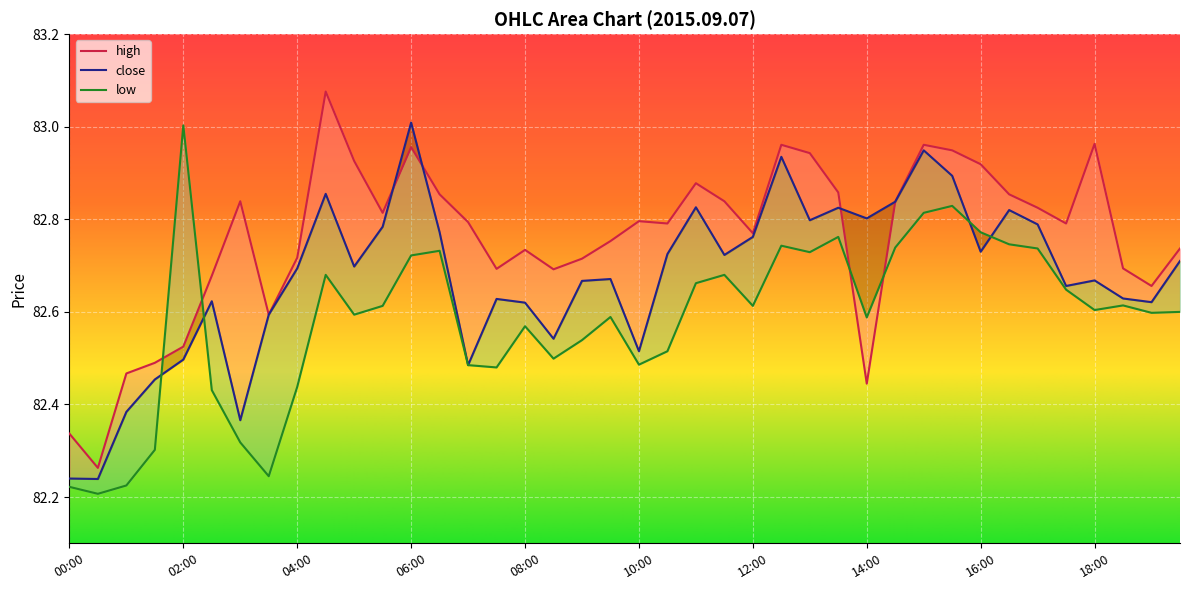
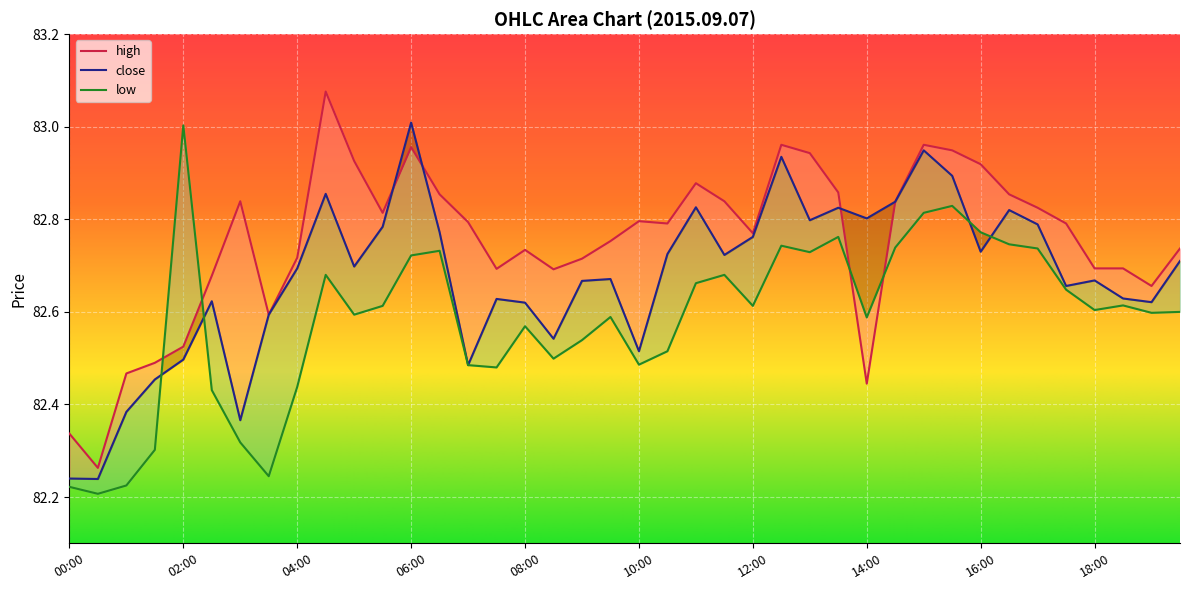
high, 18:00: 82.96 -> 82.69
